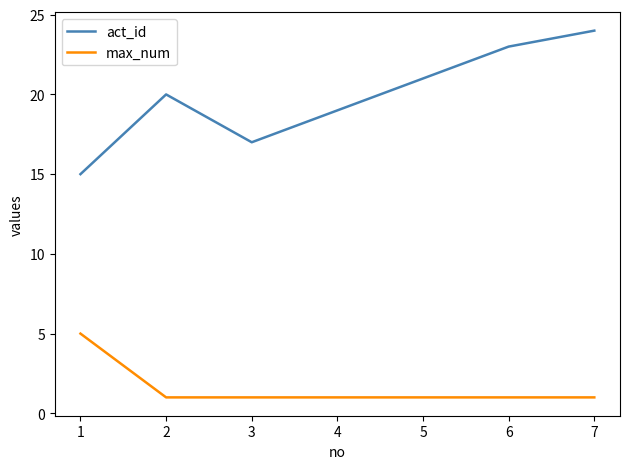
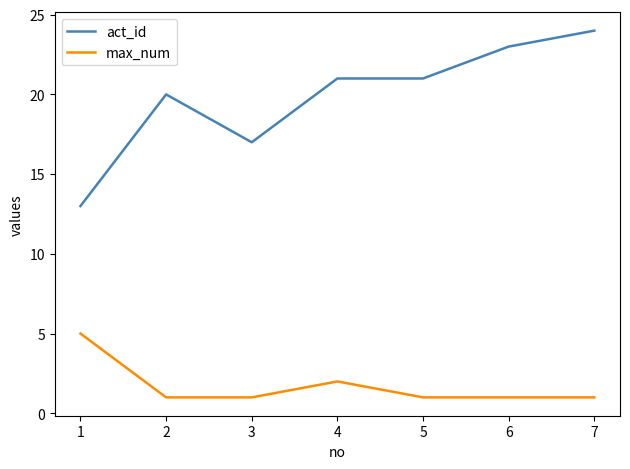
act_id, 1: 15 -> 13
act_id, 4: 19 -> 21
max_num, 4: 1 -> 2
